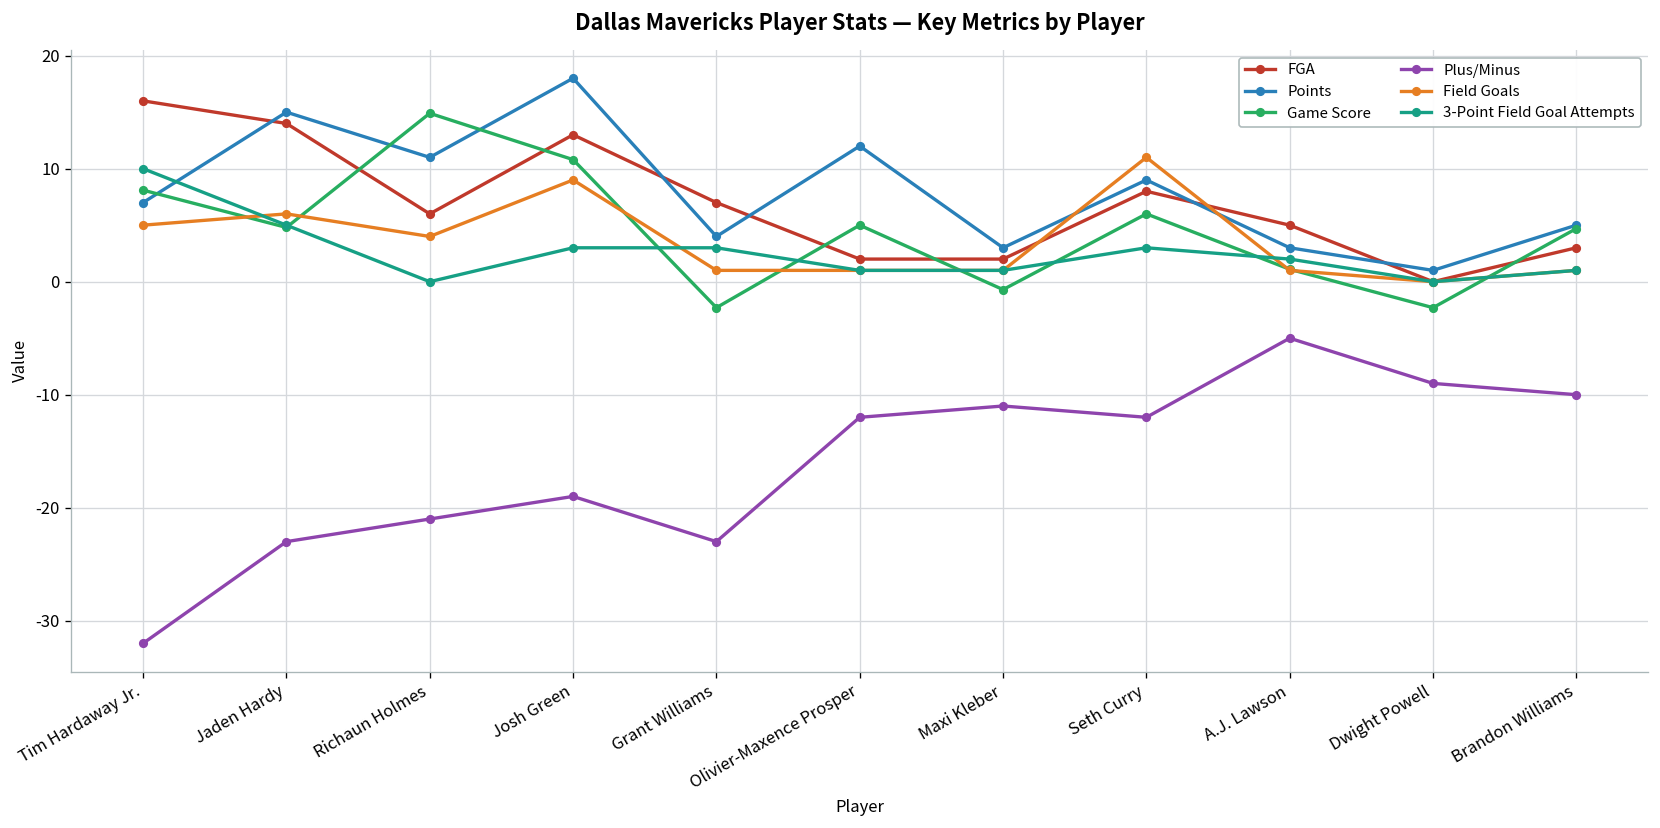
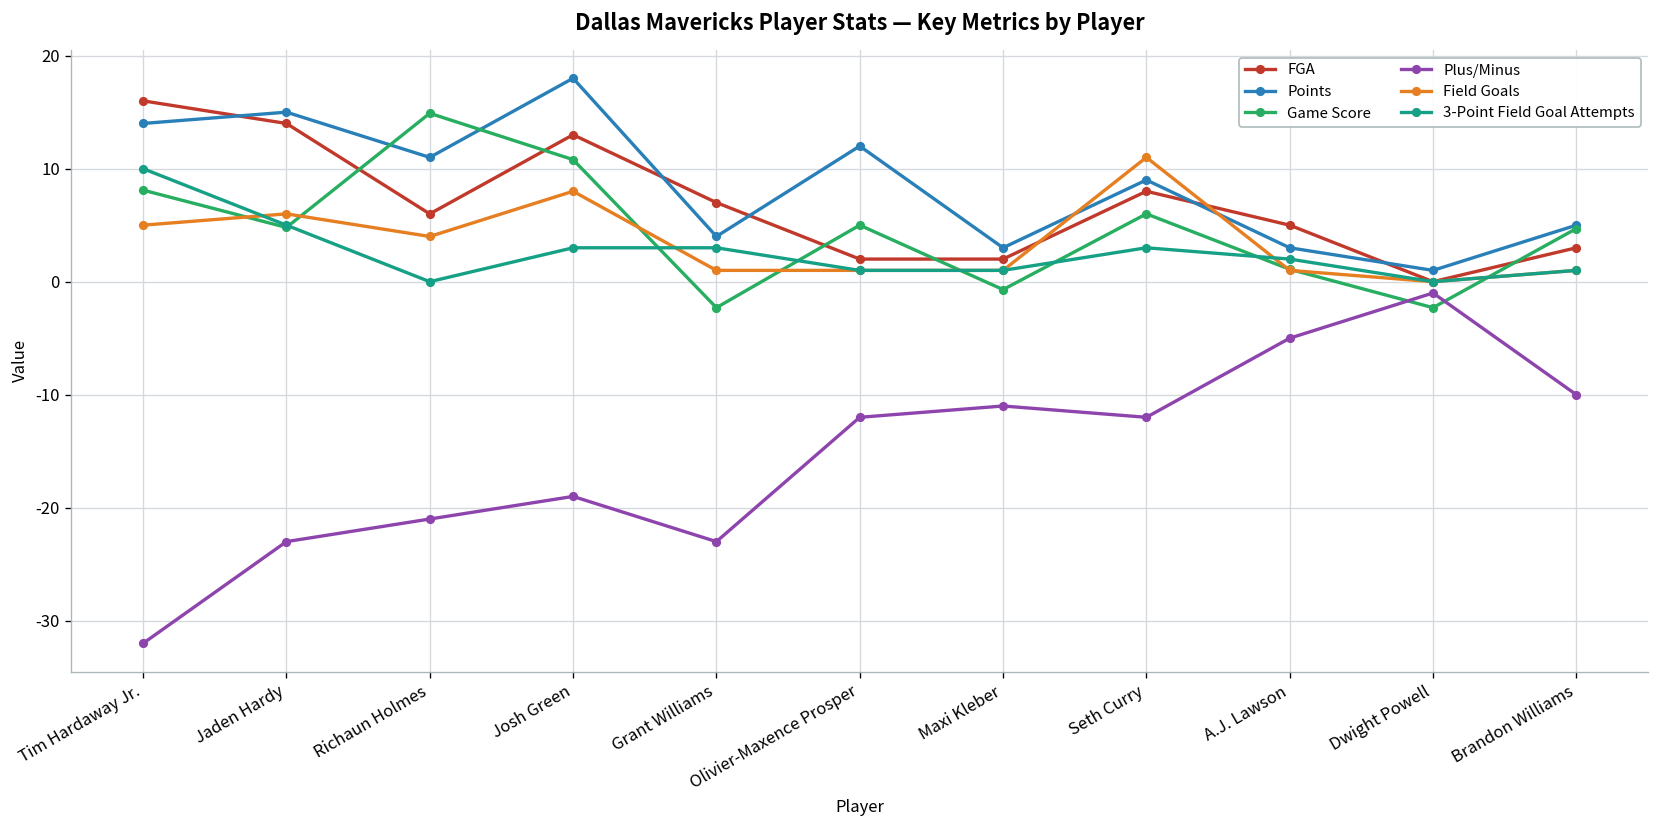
Points, Tim Hardaway Jr.: 7 -> 14
Field Goals, Josh Green: 9 -> 8
Plus/Minus, Dwight Powell: -9 -> -1
